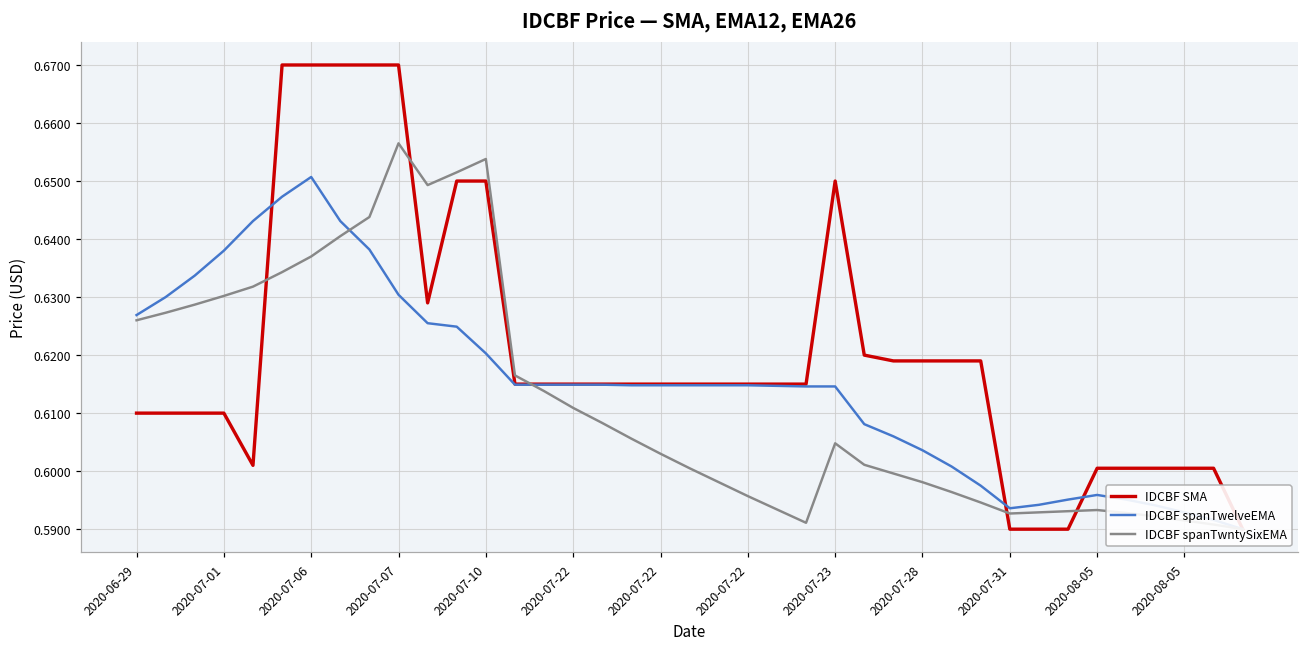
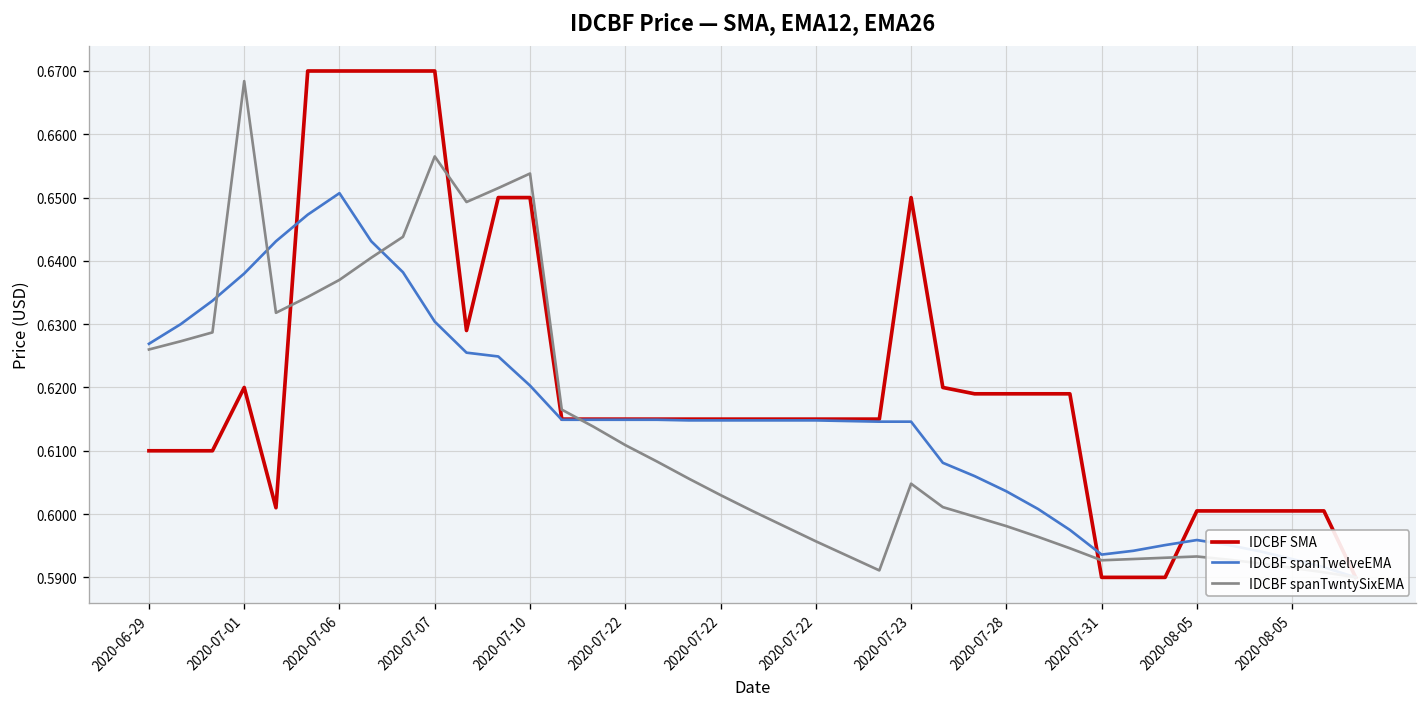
IDCBF SMA, 2020-07-01: 0.61 -> 0.62
IDCBF spanTwntySixEMA, 2020-07-01: 0.630 -> 0.668
